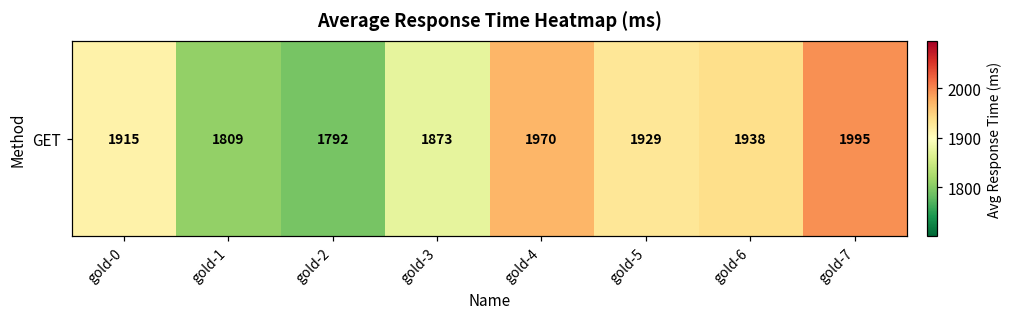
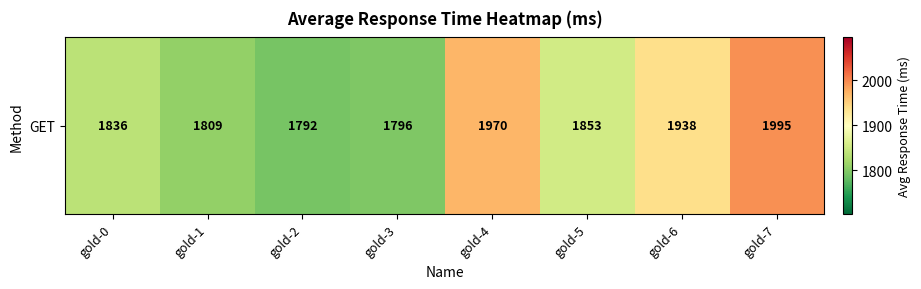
GET, gold-0: 1915 -> 1836
GET, gold-3: 1873 -> 1796
GET, gold-5: 1929 -> 1853
